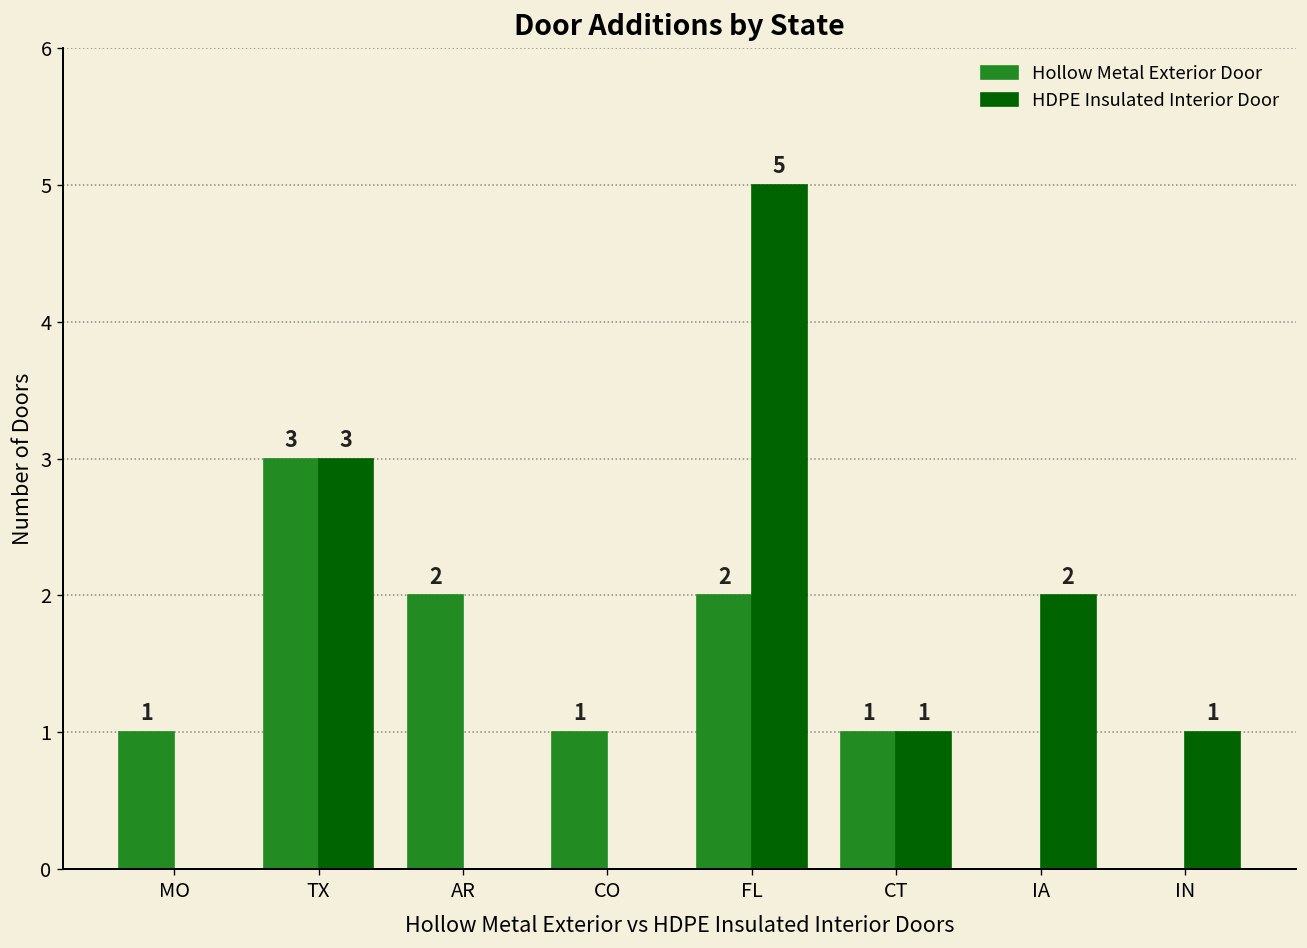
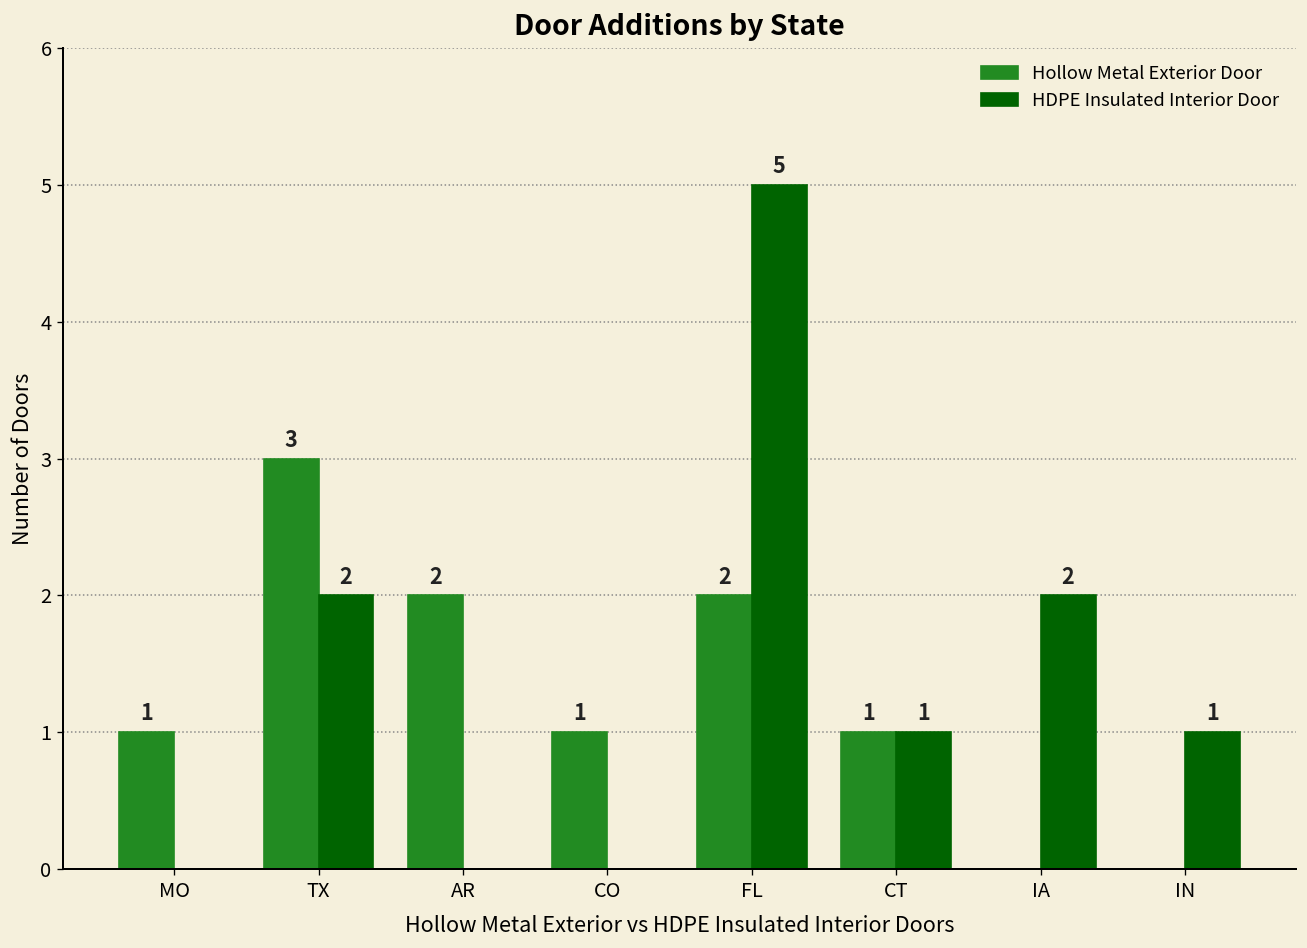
HDPE Insulated Interior Door, TX: 3 -> 2
